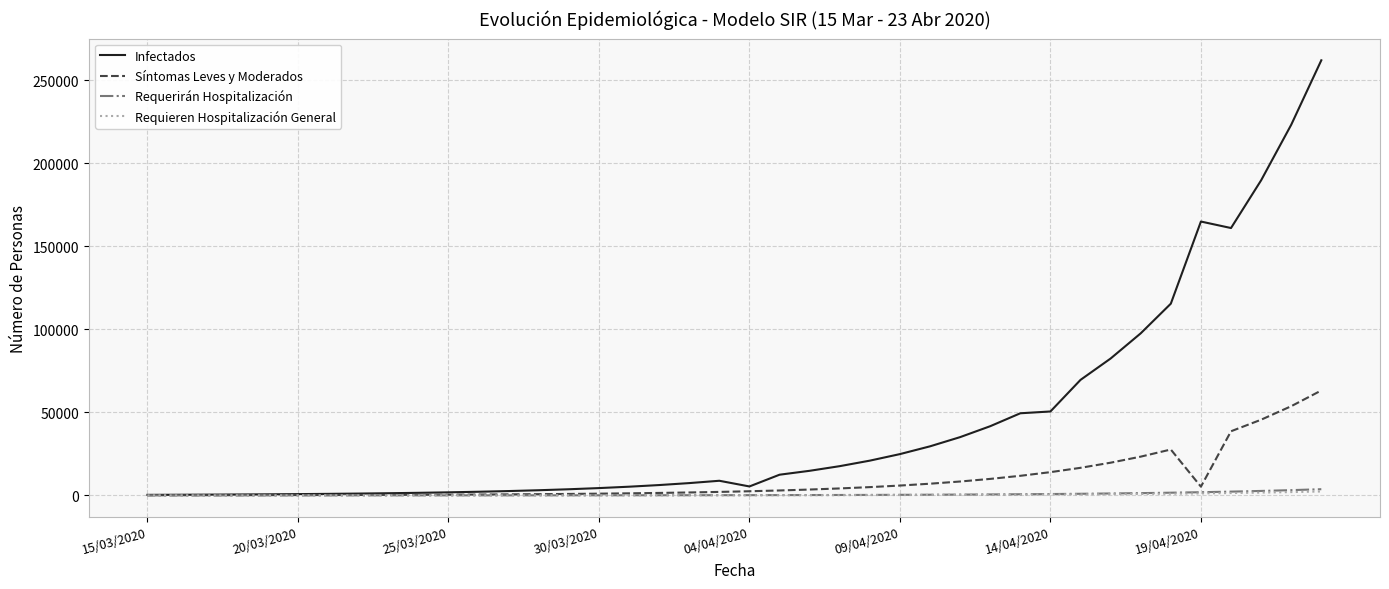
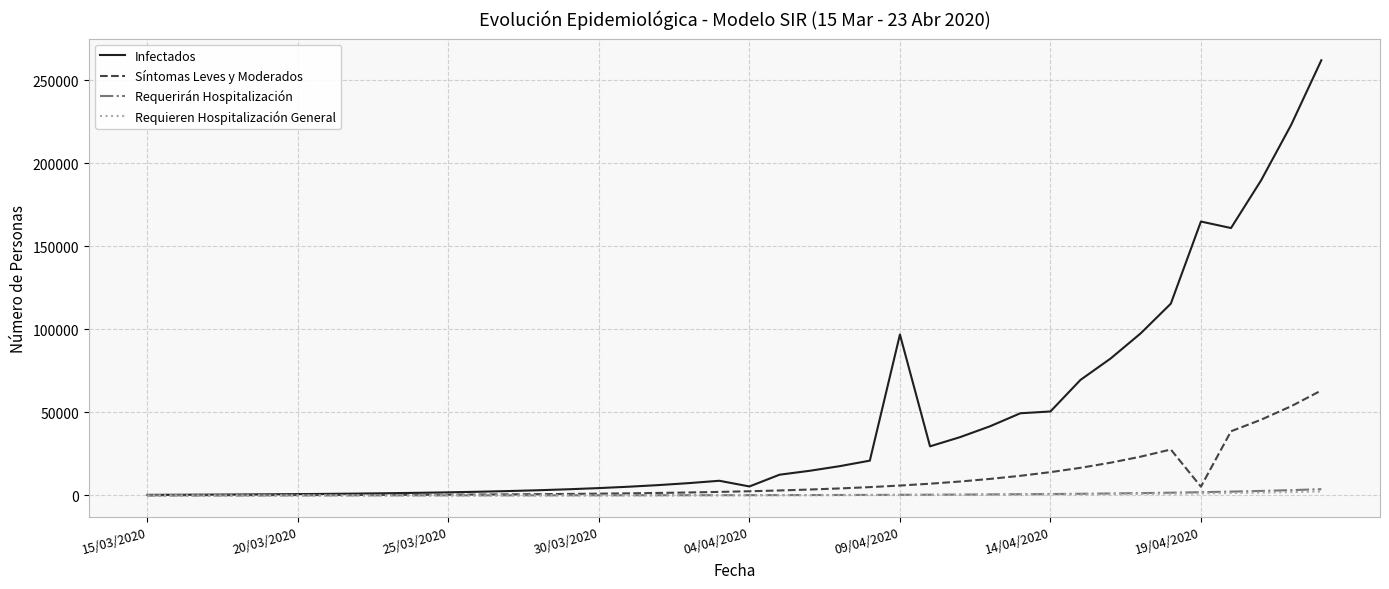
Infectados, 09/04/2020: 25000 -> 97000
